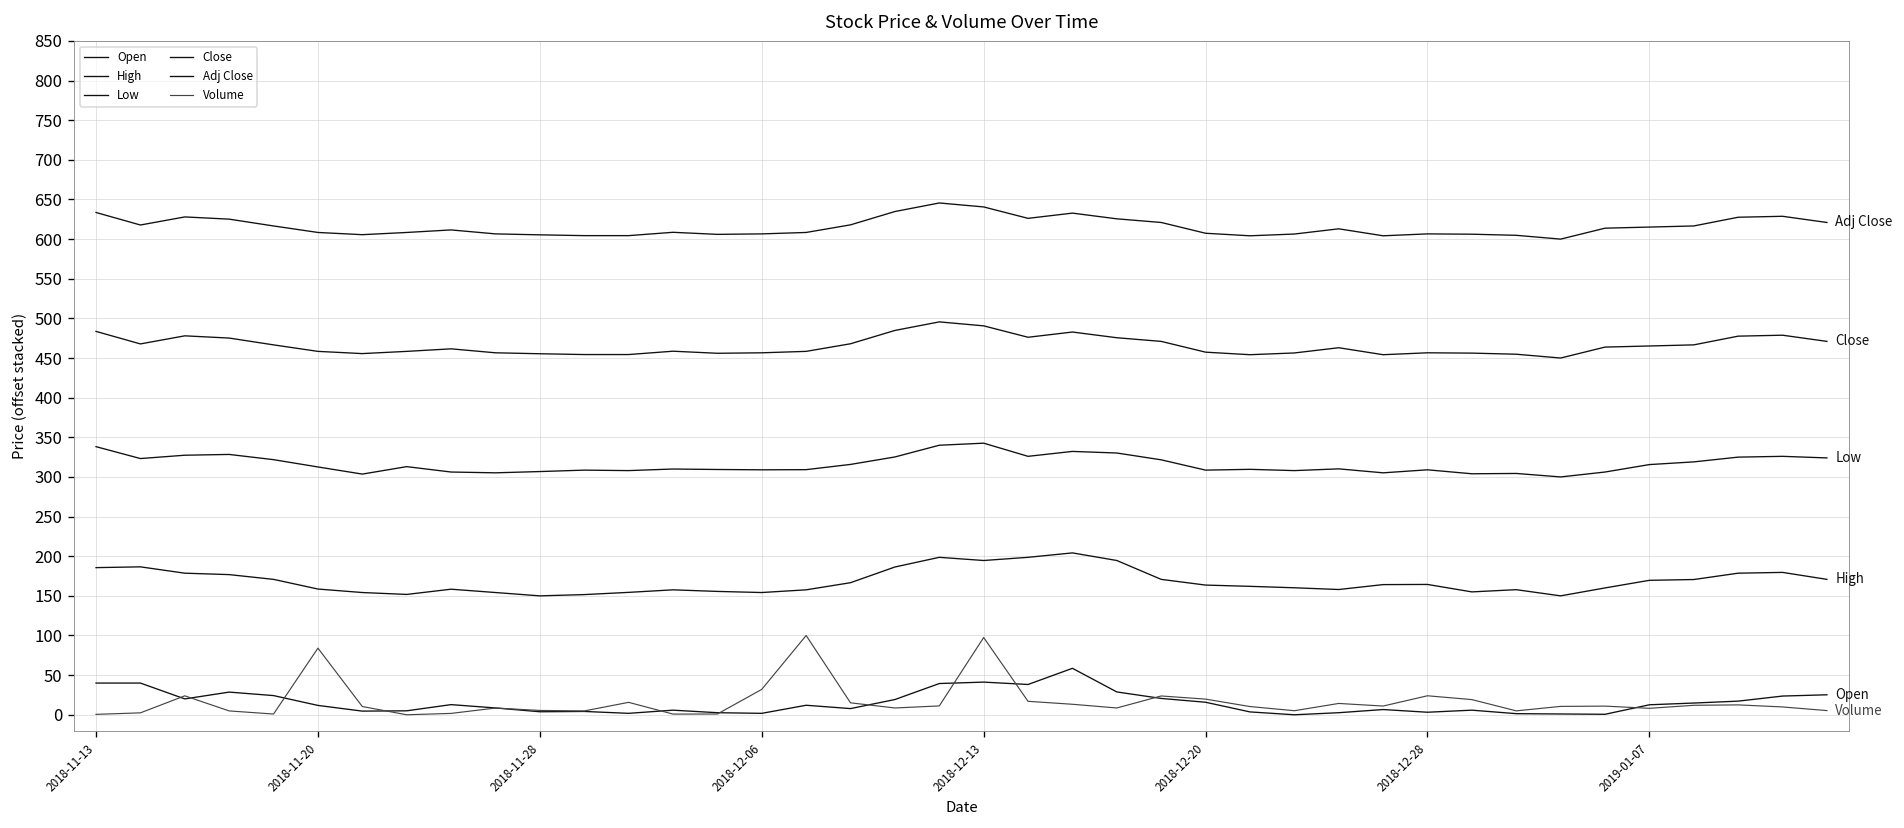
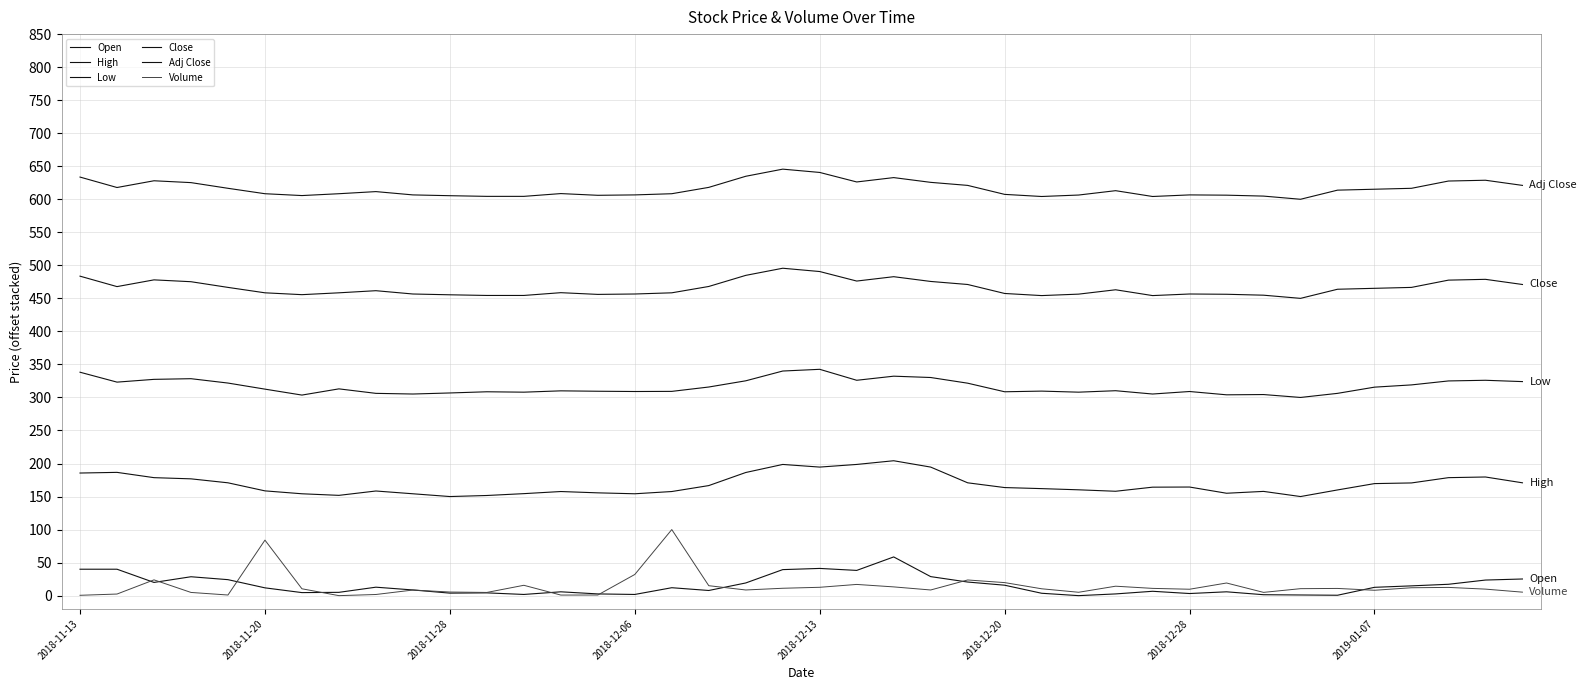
Volume, 2018-12-13: 100 -> 10
Volume, 2018-12-28: 20 -> 10
